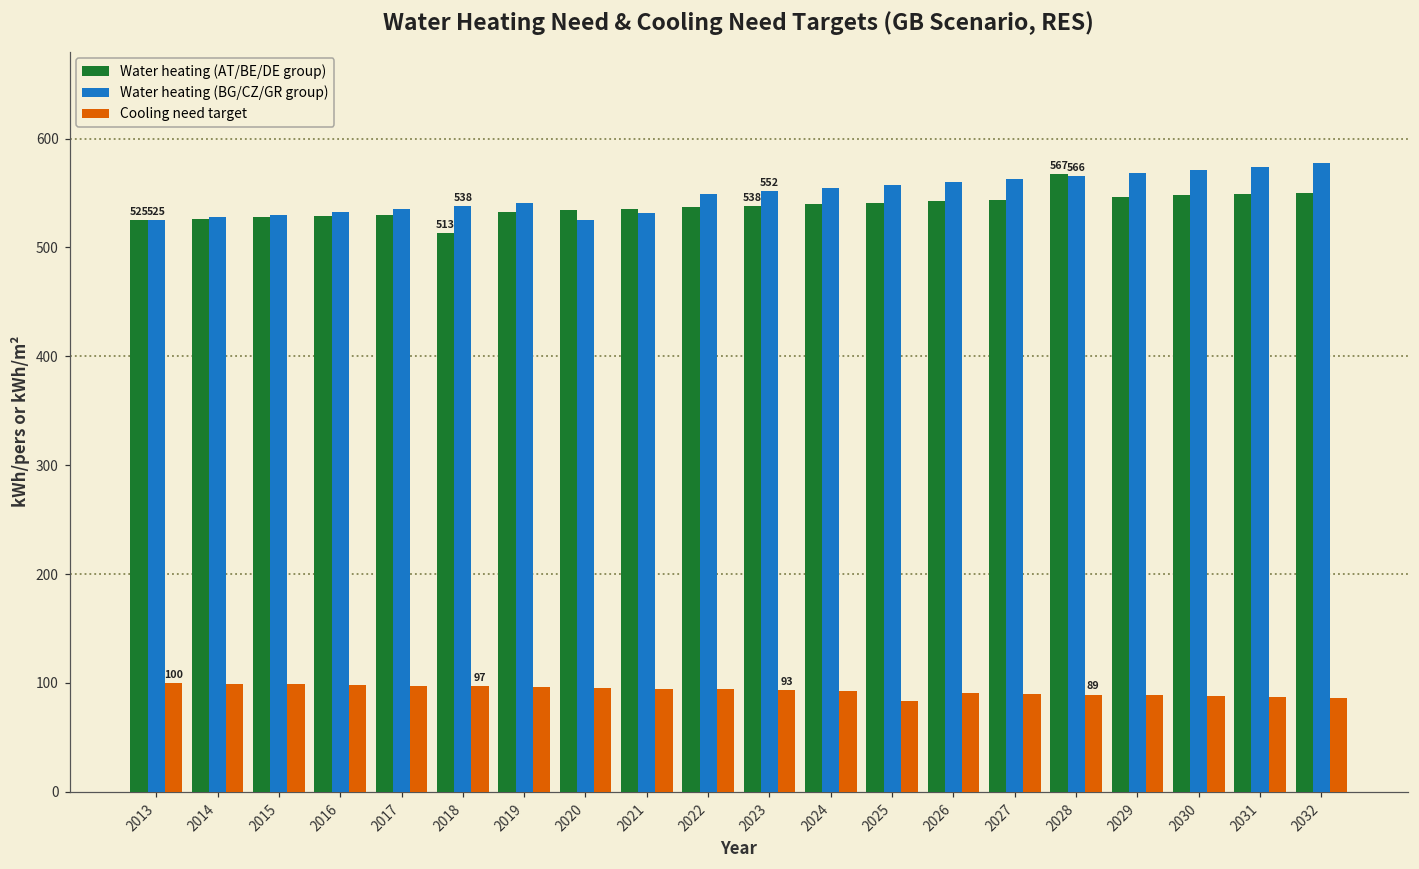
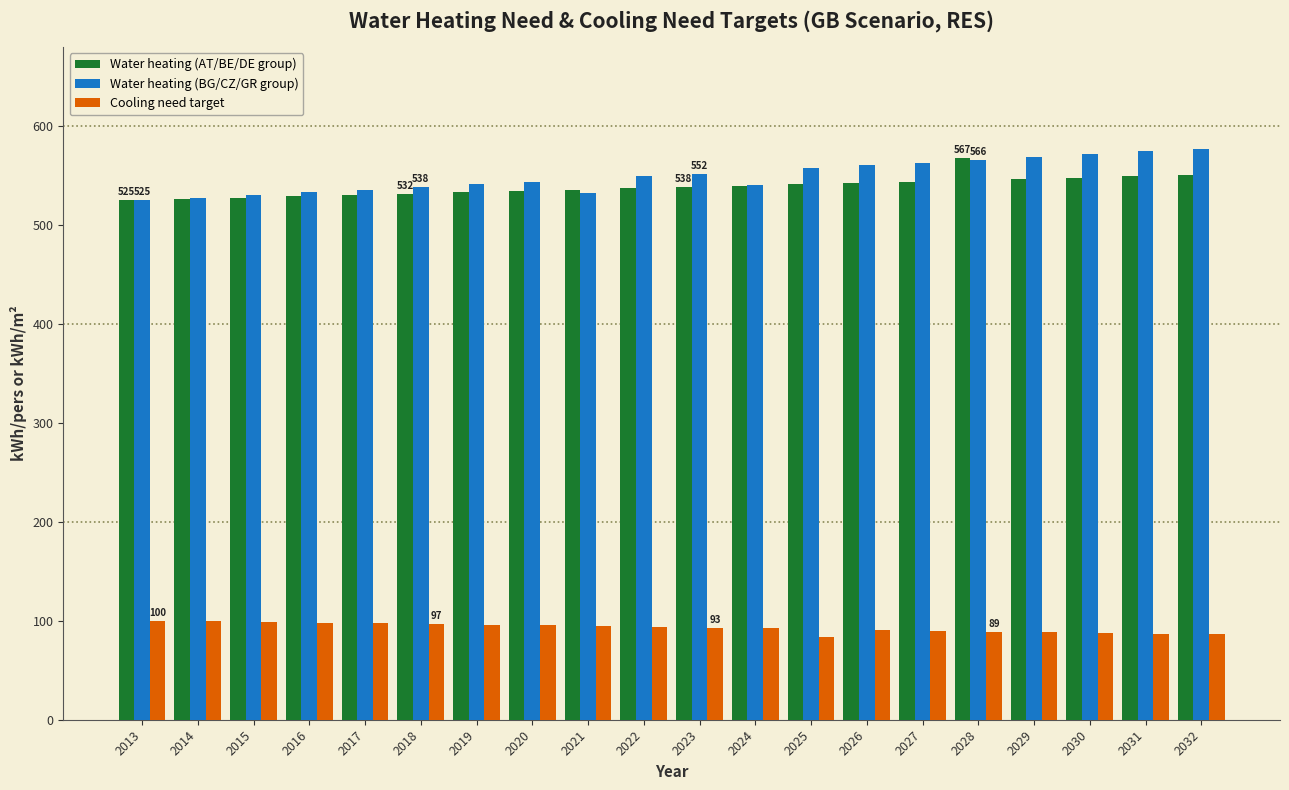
Water heating (AT/BE/DE group), 2018: 513 -> 532
Water heating (BG/CZ/GR group), 2020: 530 -> 540
Water heating (BG/CZ/GR group), 2024: 550 -> 540
